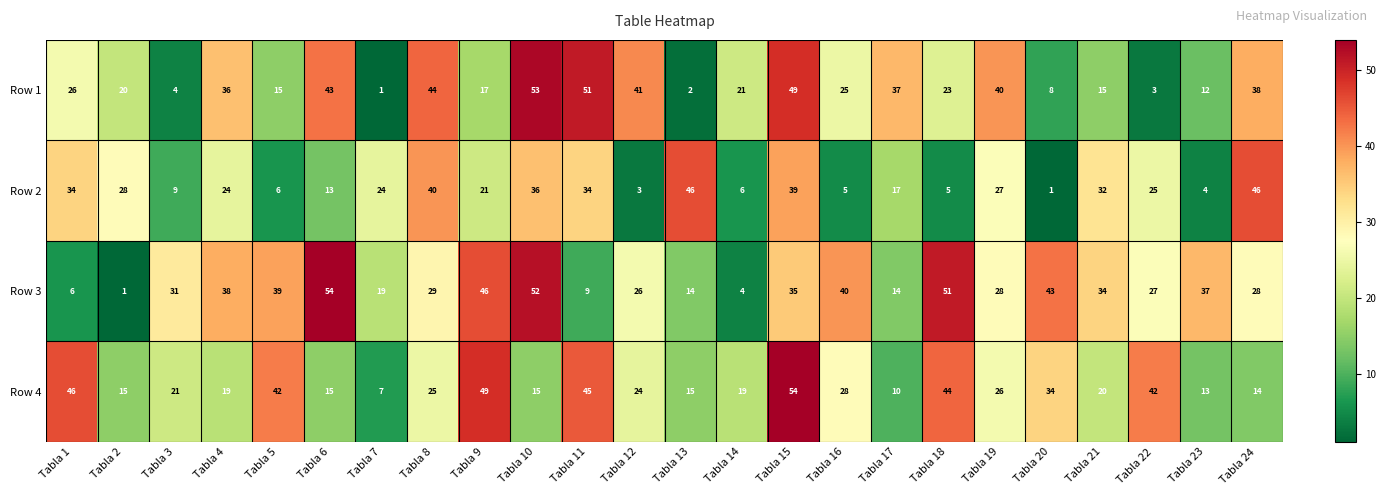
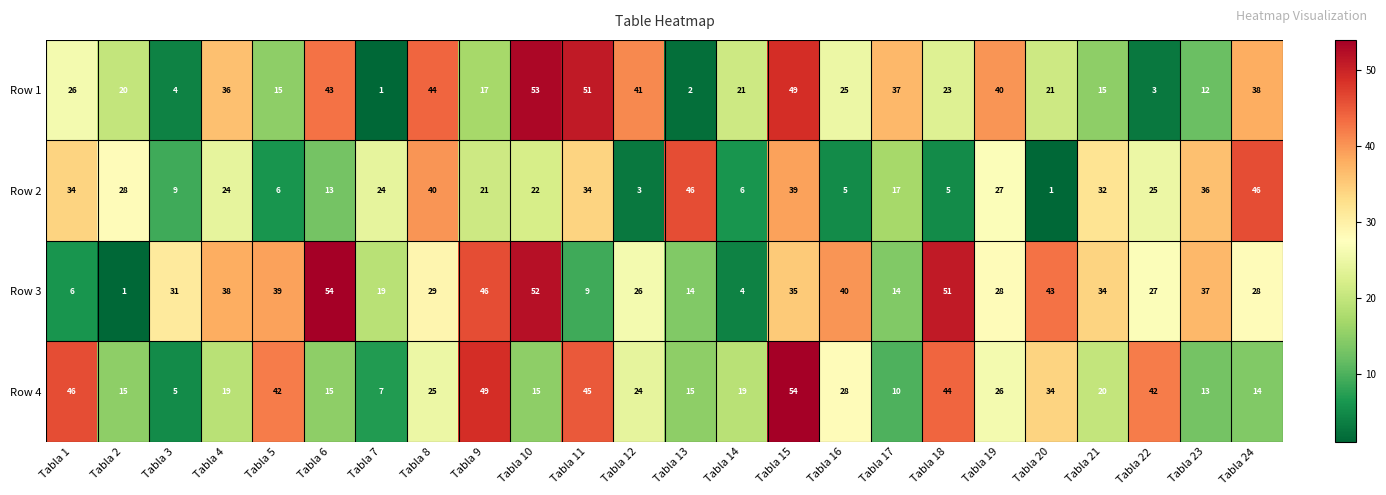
Row 1, Tabla 20: 8 -> 21
Row 2, Tabla 10: 36 -> 22
Row 2, Tabla 23: 4 -> 36
Row 4, Tabla 3: 21 -> 5
